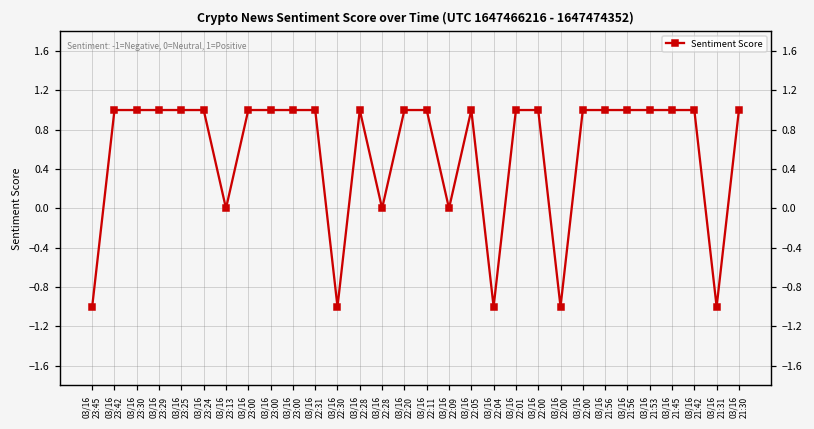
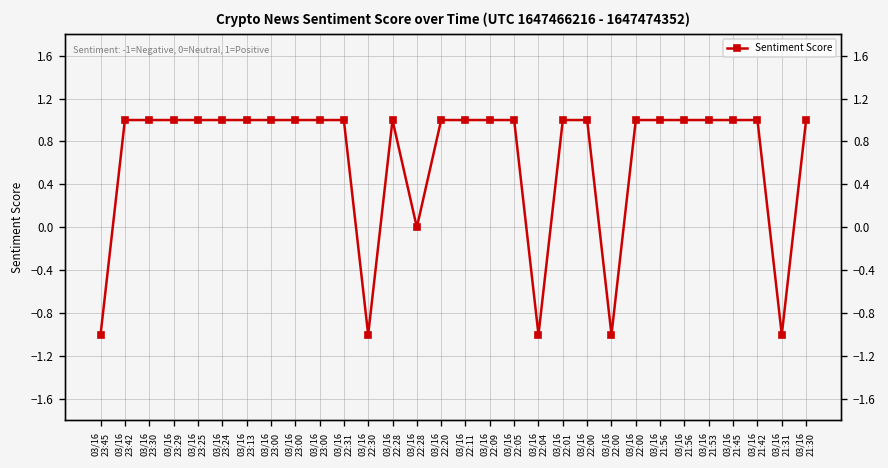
03/16 23:13: 0 -> 1
03/16 22:09: 0 -> 1
